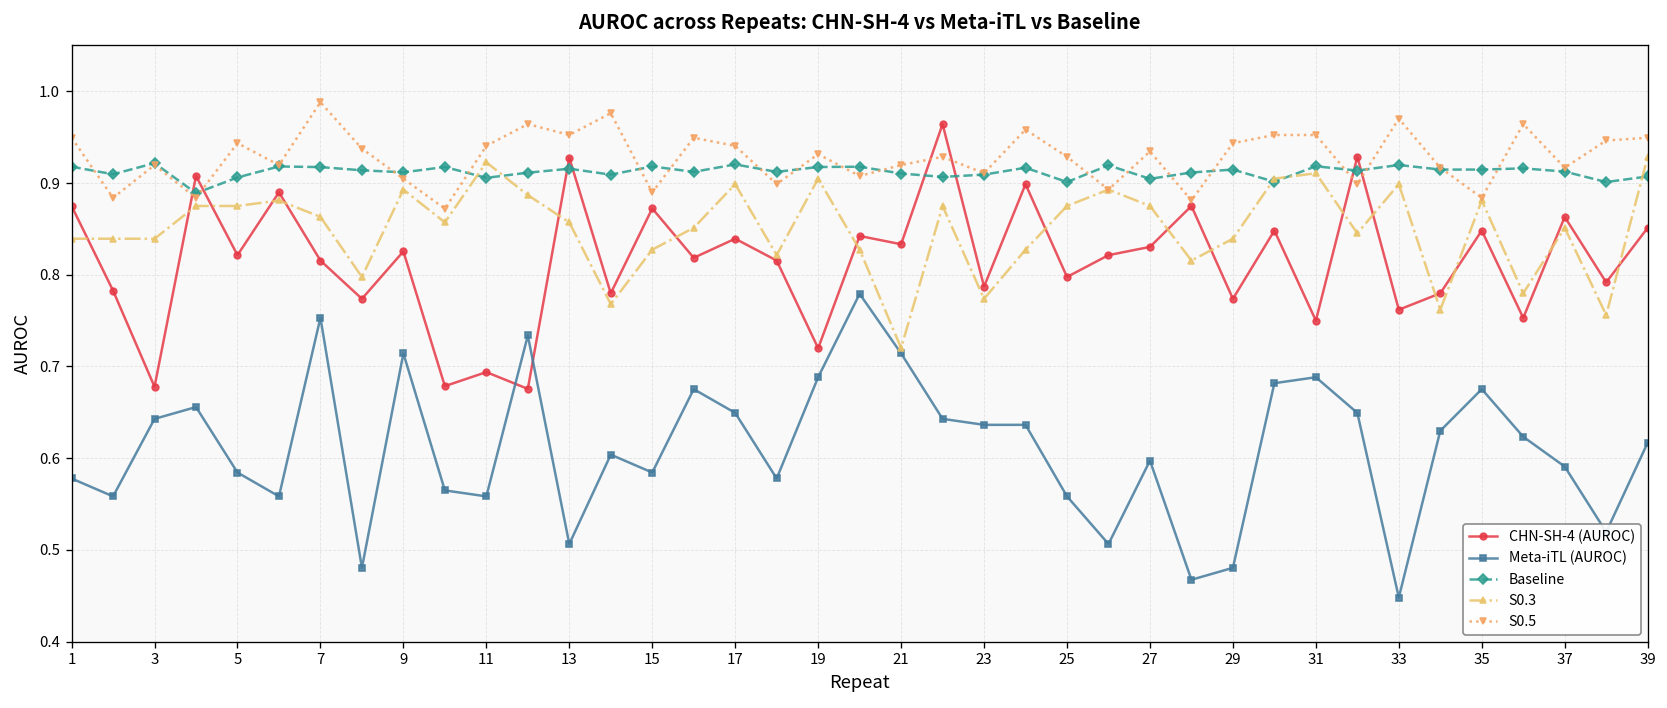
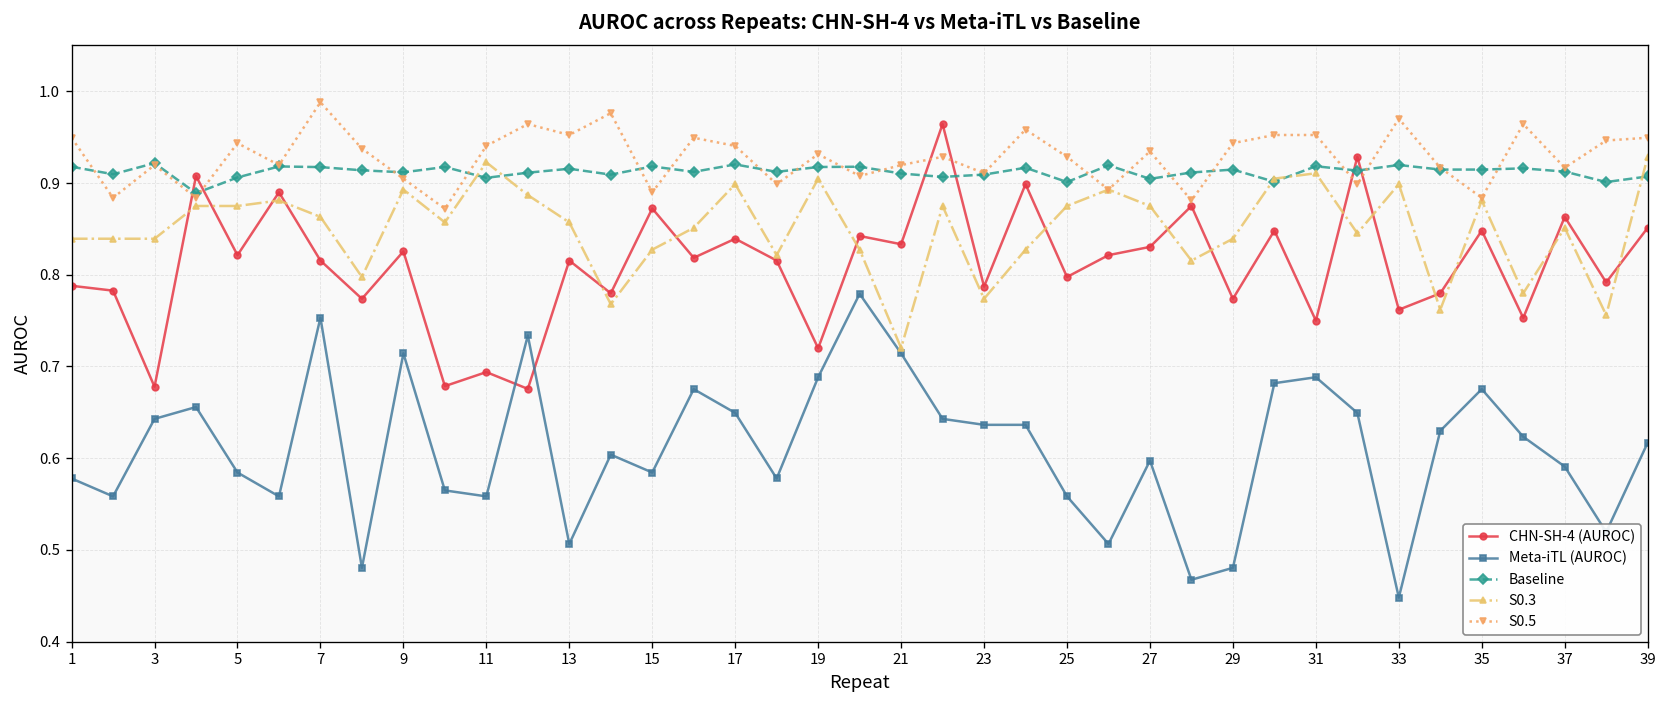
CHN-SH-4 (AUROC), 1: 0.88 -> 0.79
CHN-SH-4 (AUROC), 13: 0.93 -> 0.82
